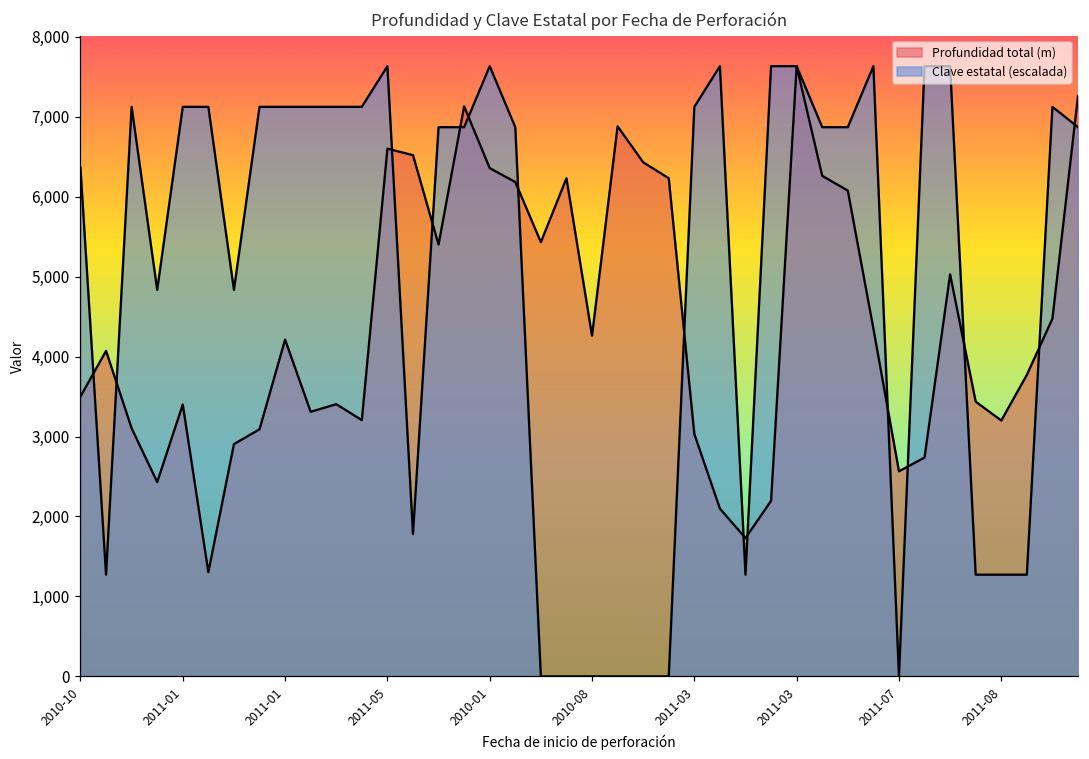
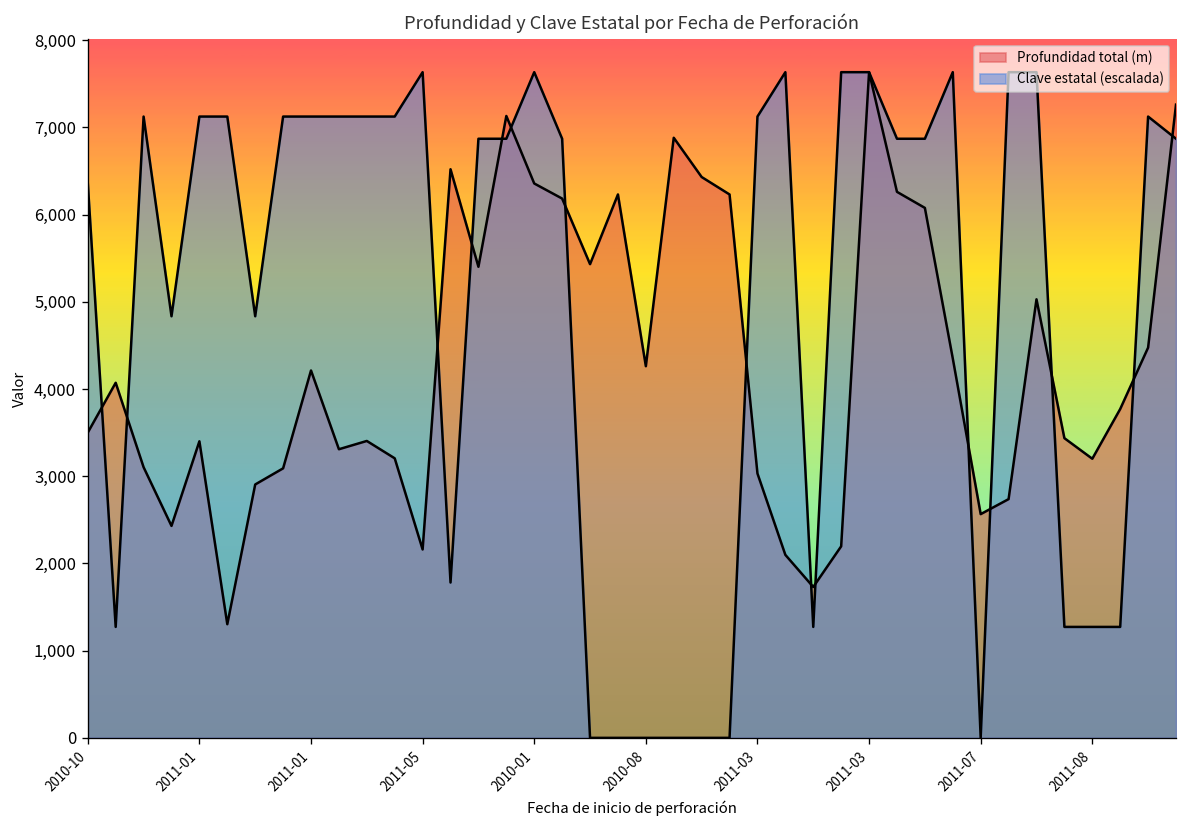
Profundidad total (m), 2011-05: 6,600 -> 2,200
